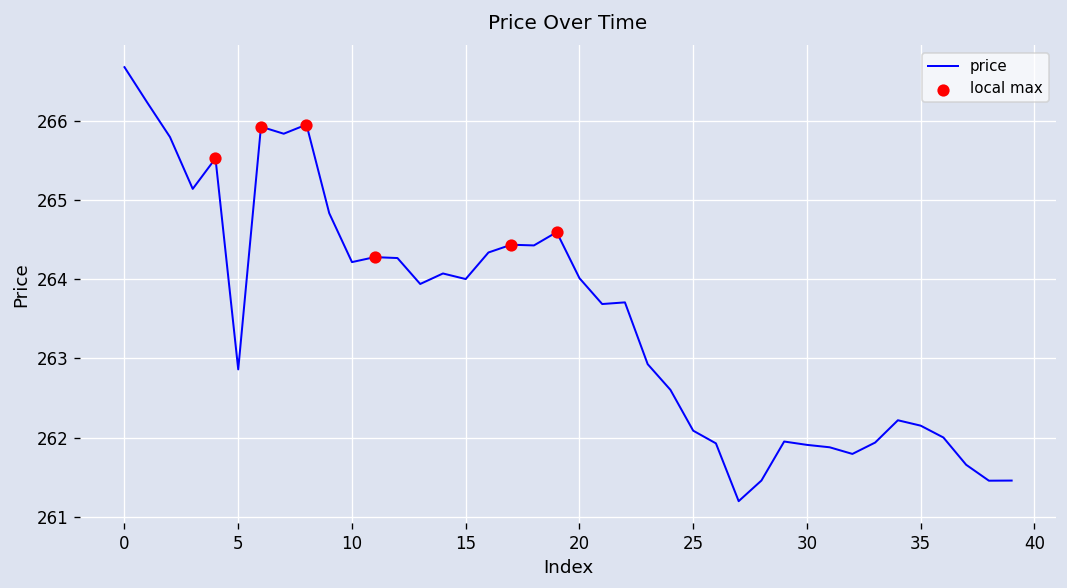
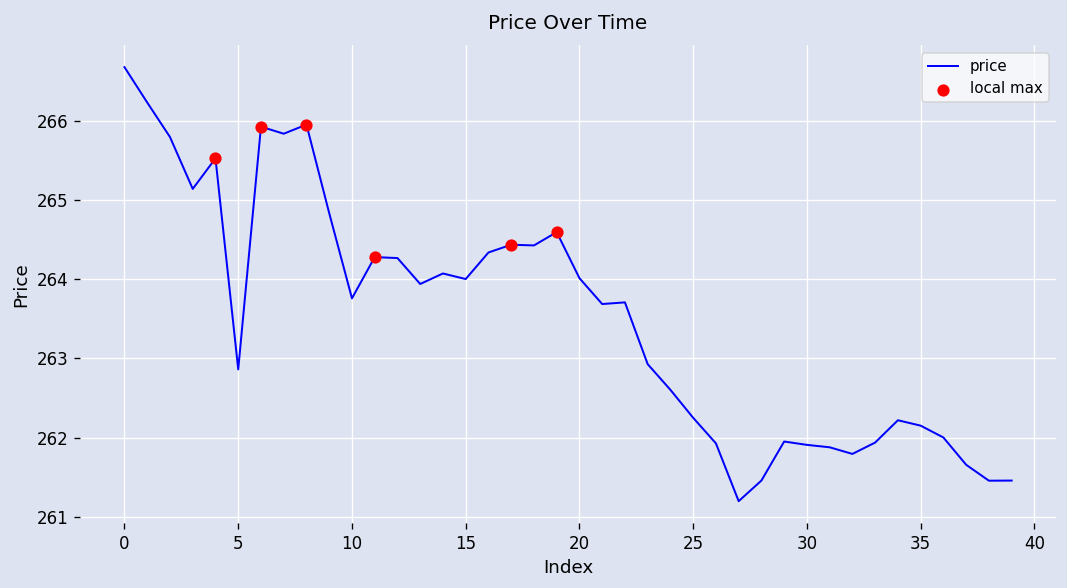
price, 10: 264.2 -> 263.8
price, 25: 262.1 -> 262.2
